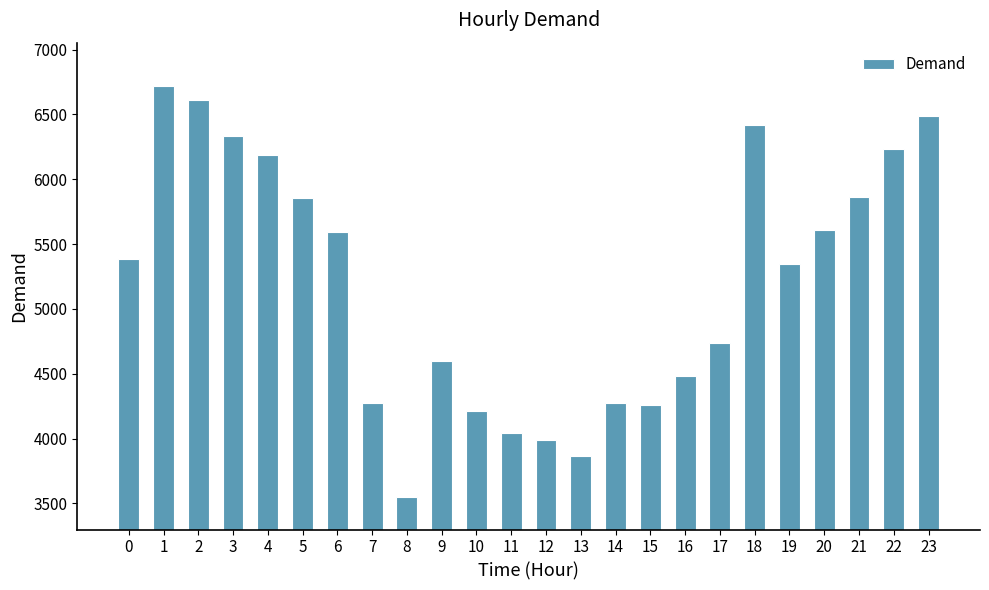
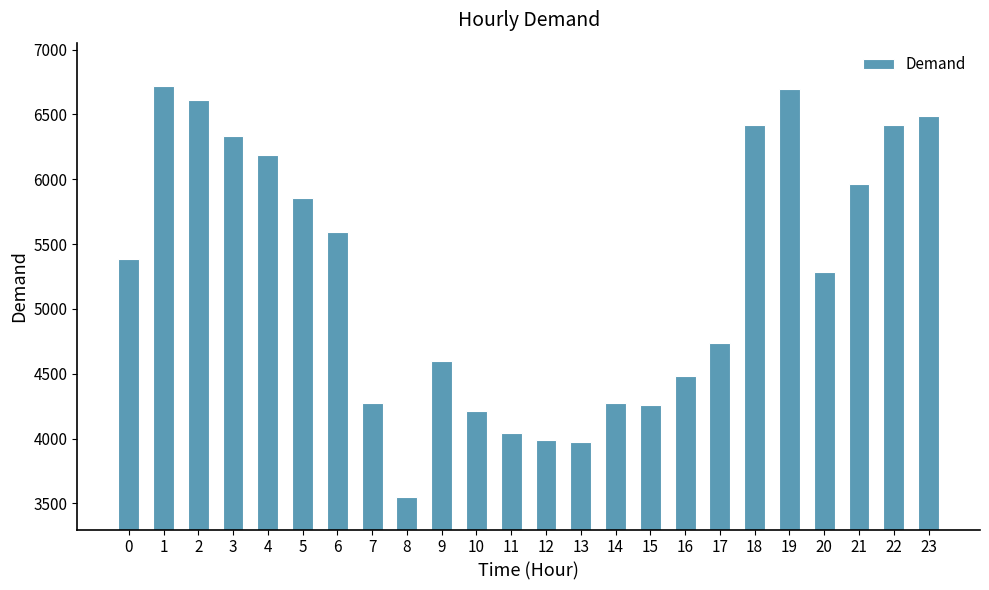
13: 3870 -> 3980
19: 5350 -> 6700
20: 5610 -> 5290
21: 5860 -> 5960
22: 6240 -> 6420
